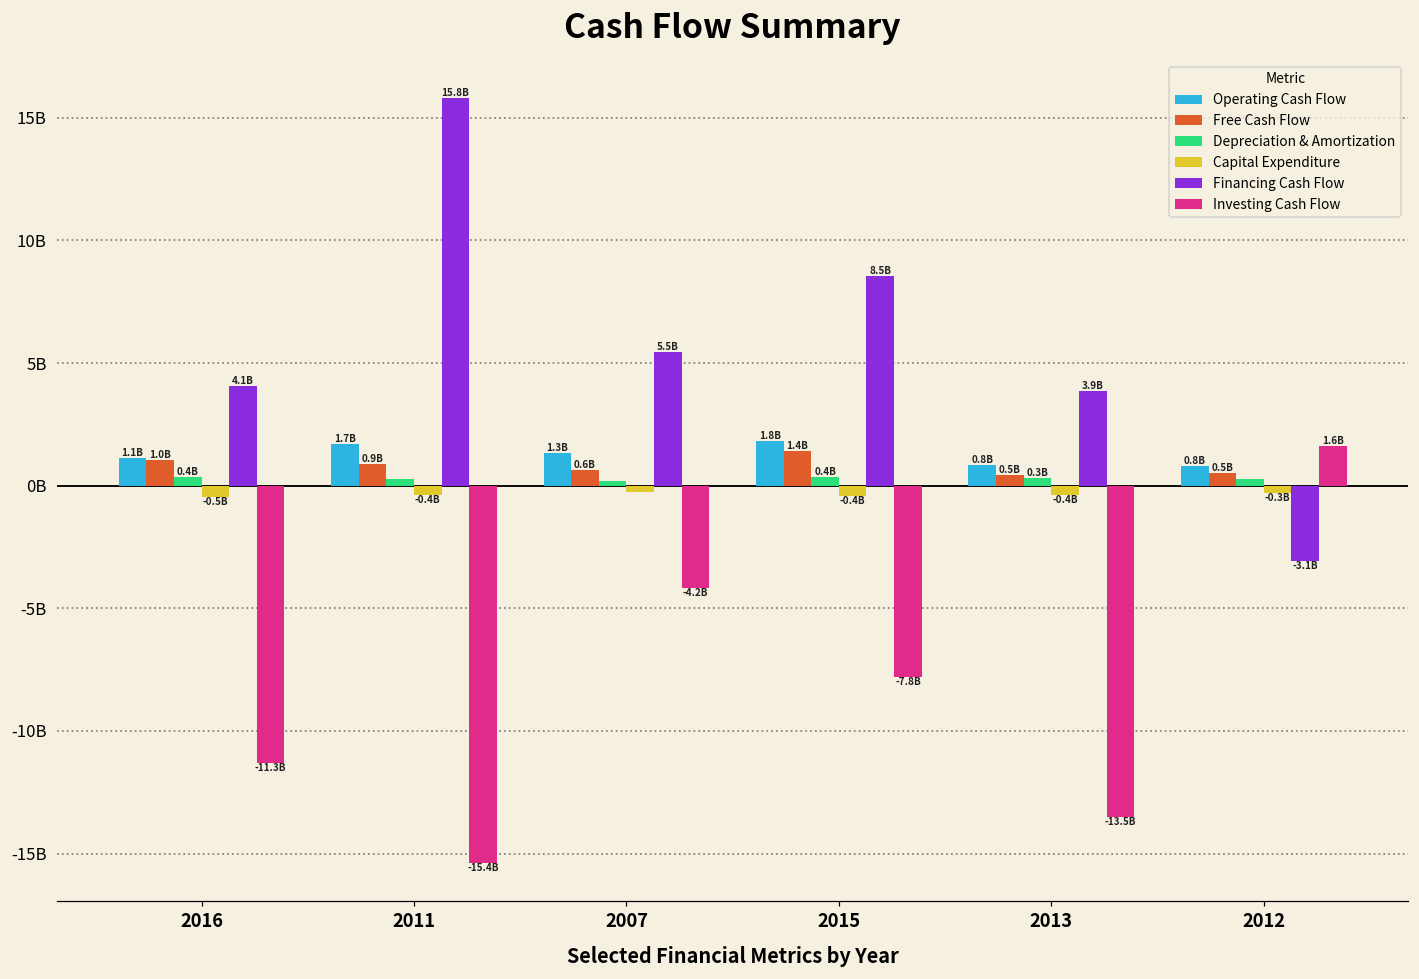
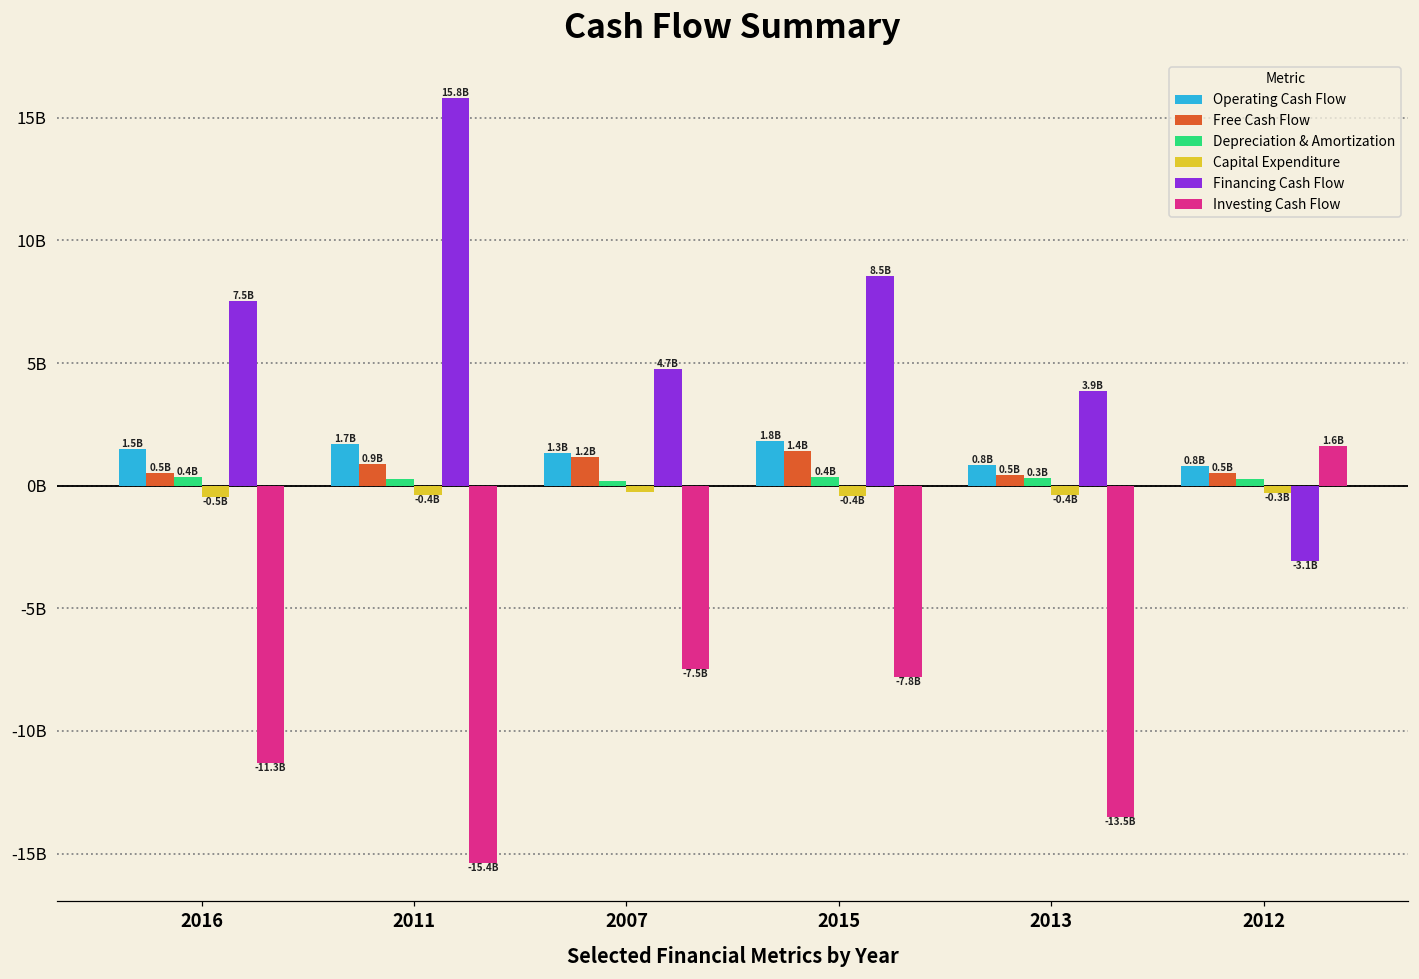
Operating Cash Flow, 2016: 1.1B -> 1.5B
Free Cash Flow, 2016: 1.0B -> 0.5B
Financing Cash Flow, 2016: 4.1B -> 7.5B
Free Cash Flow, 2007: 0.6B -> 1.2B
Financing Cash Flow, 2007: 5.5B -> 4.7B
Investing Cash Flow, 2007: -4.2B -> -7.5B
